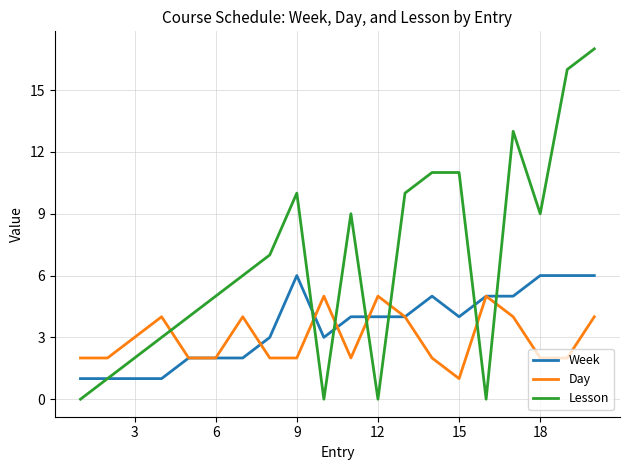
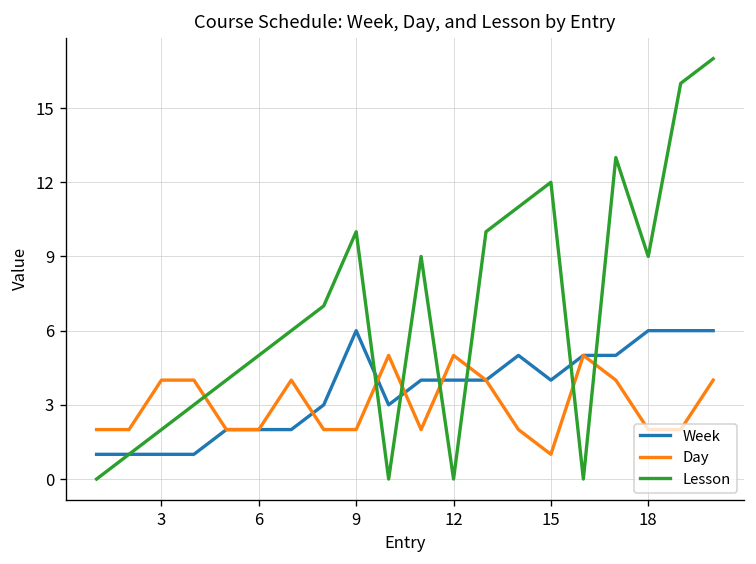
Day, 3: 3 -> 4
Lesson, 15: 11 -> 12
